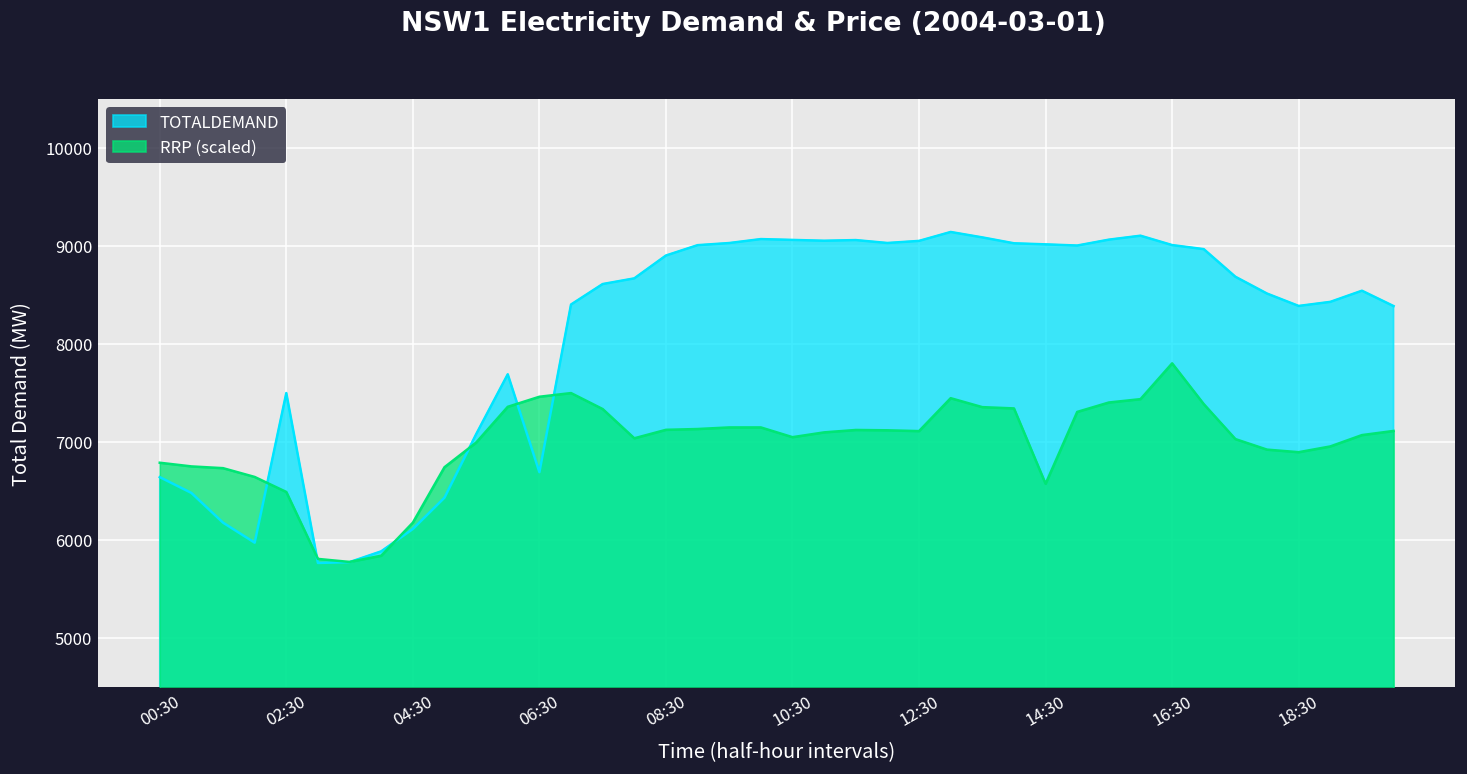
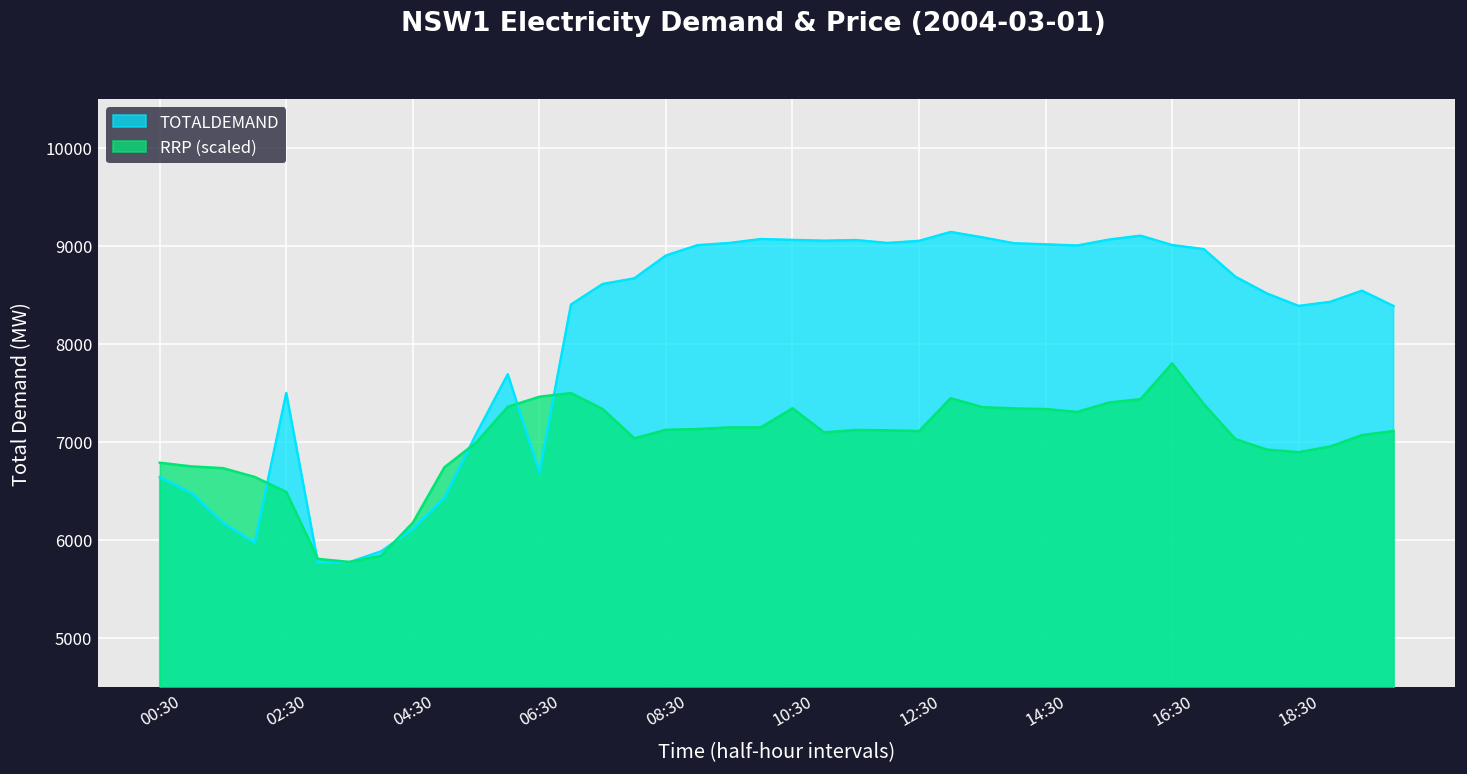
RRP (scaled), 10:30: 7000 -> 7300
RRP (scaled), 14:30: 6600 -> 7300
